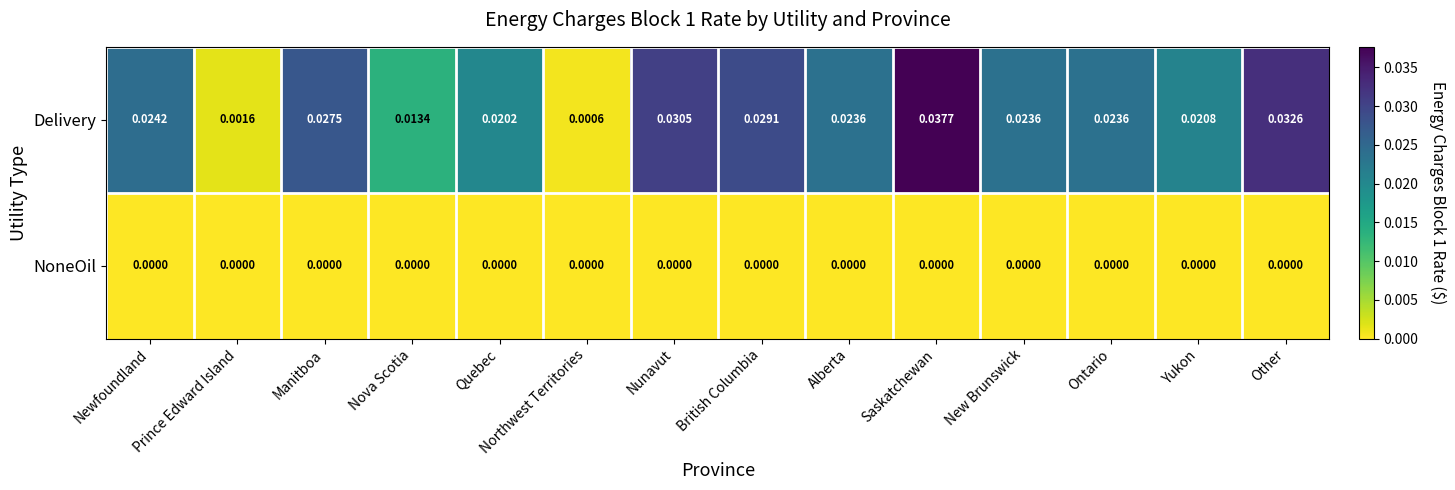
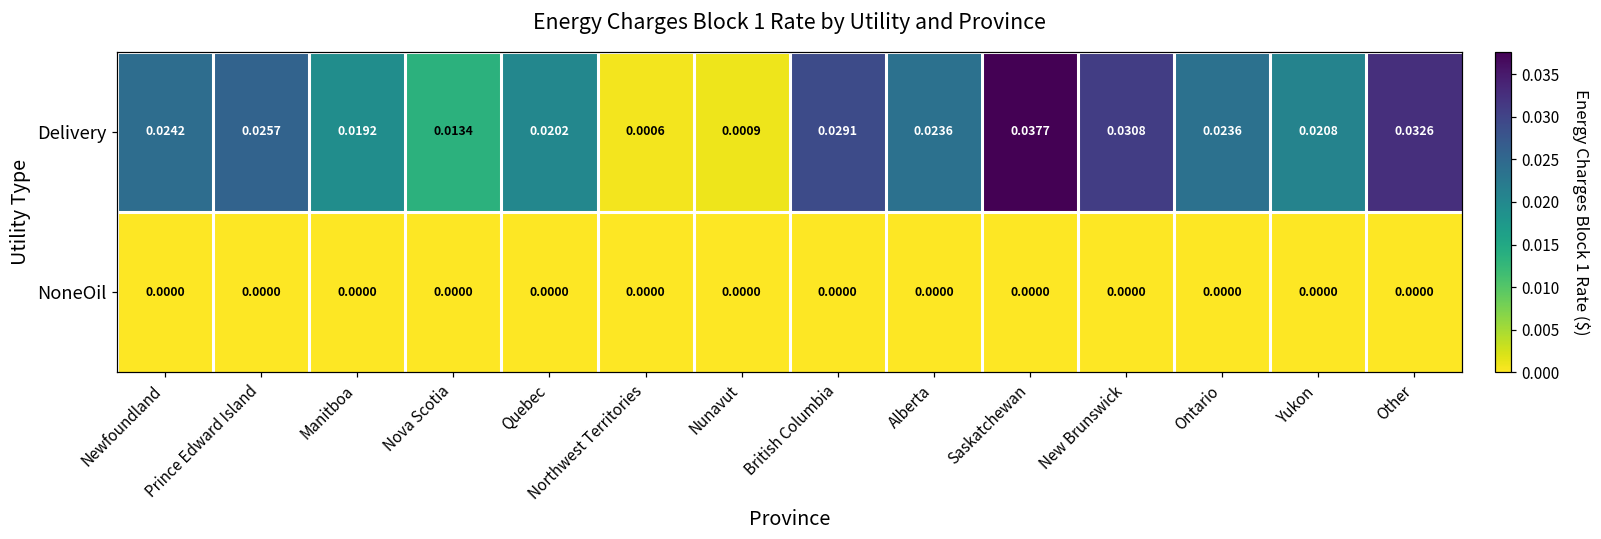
Delivery, Prince Edward Island: 0.0016 -> 0.0257
Delivery, Manitboa: 0.0275 -> 0.0192
Delivery, Nunavut: 0.0305 -> 0.0009
Delivery, New Brunswick: 0.0236 -> 0.0308
